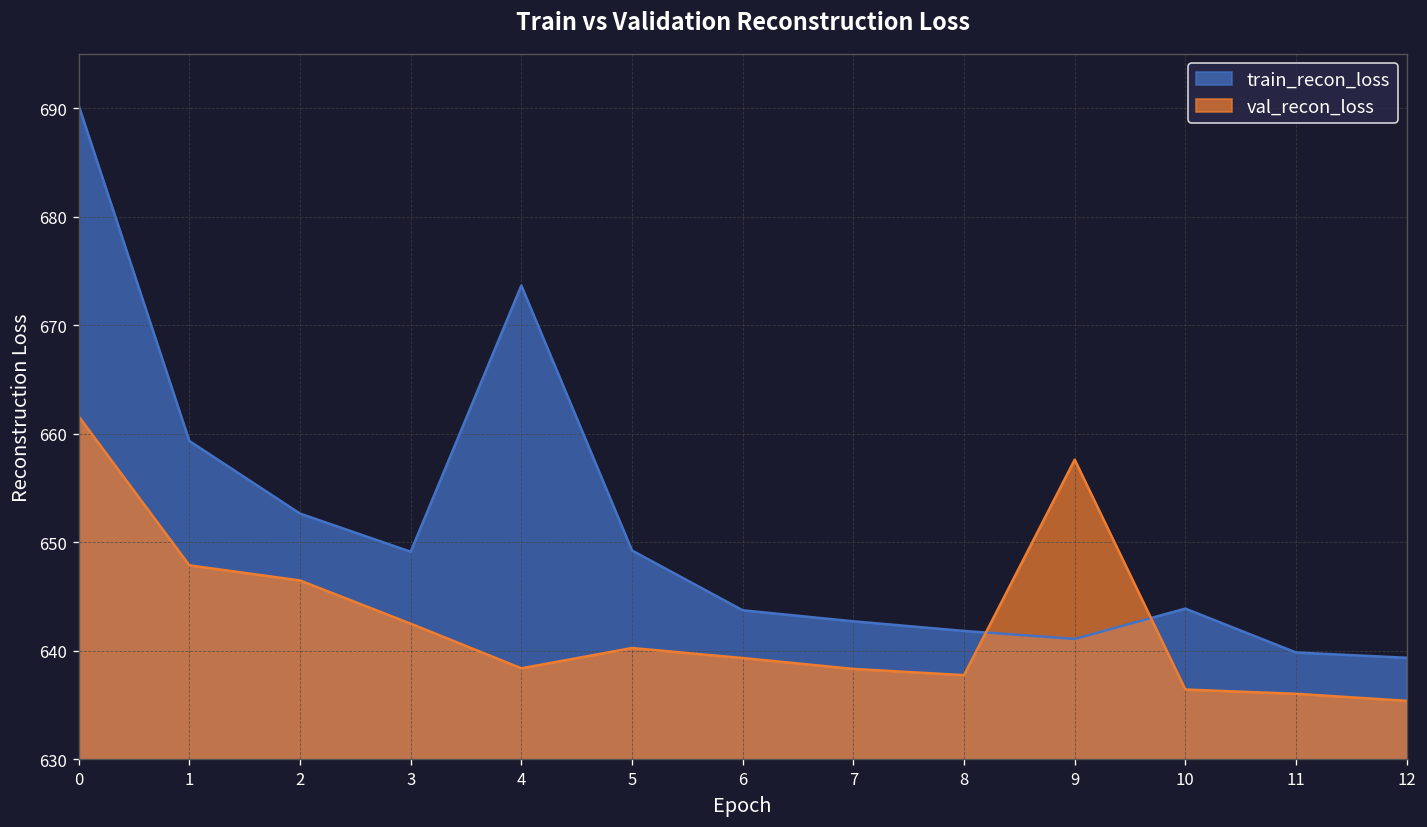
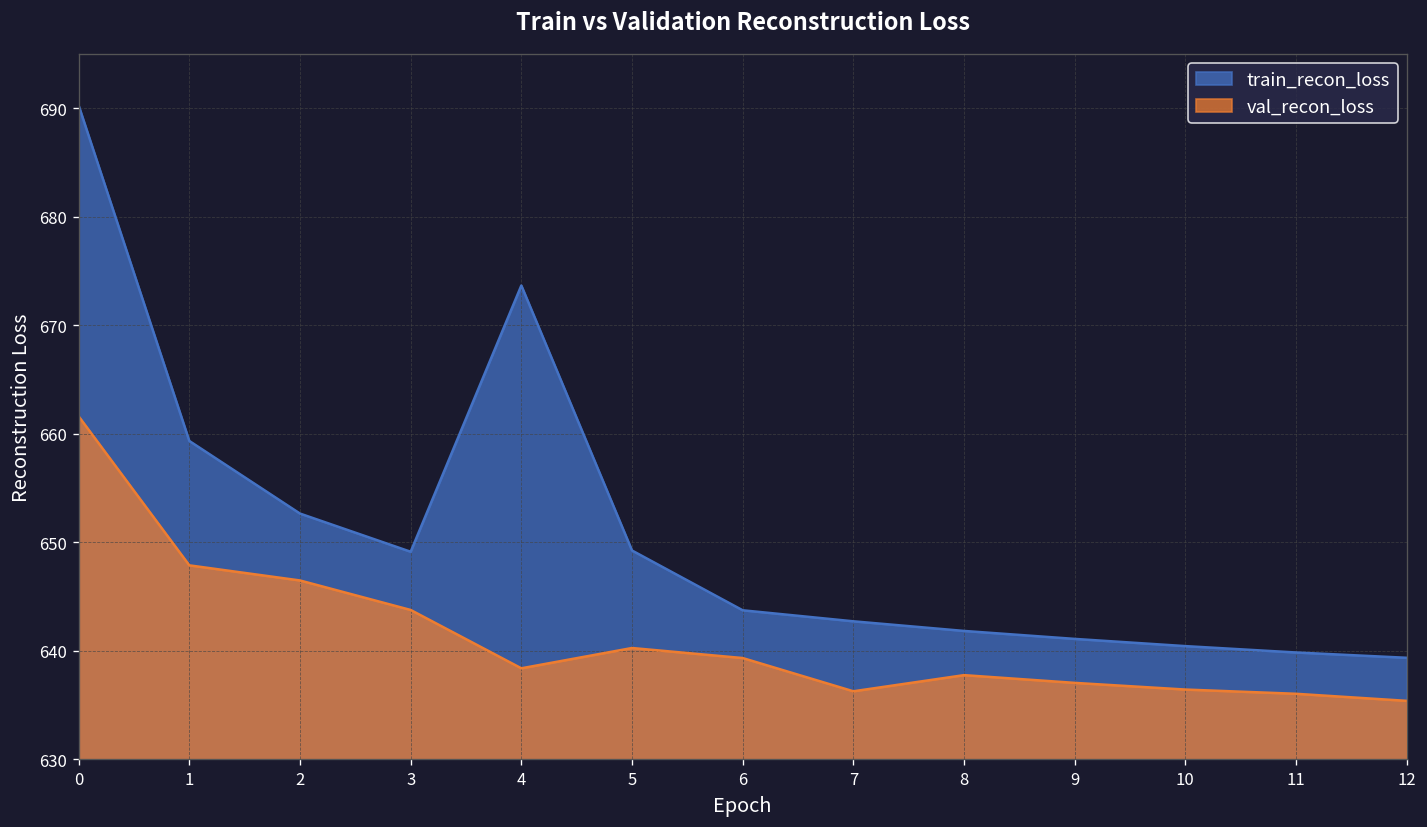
val_recon_loss, 3: 643 -> 644
val_recon_loss, 7: 638 -> 636
val_recon_loss, 9: 658 -> 637
train_recon_loss, 10: 644 -> 640
